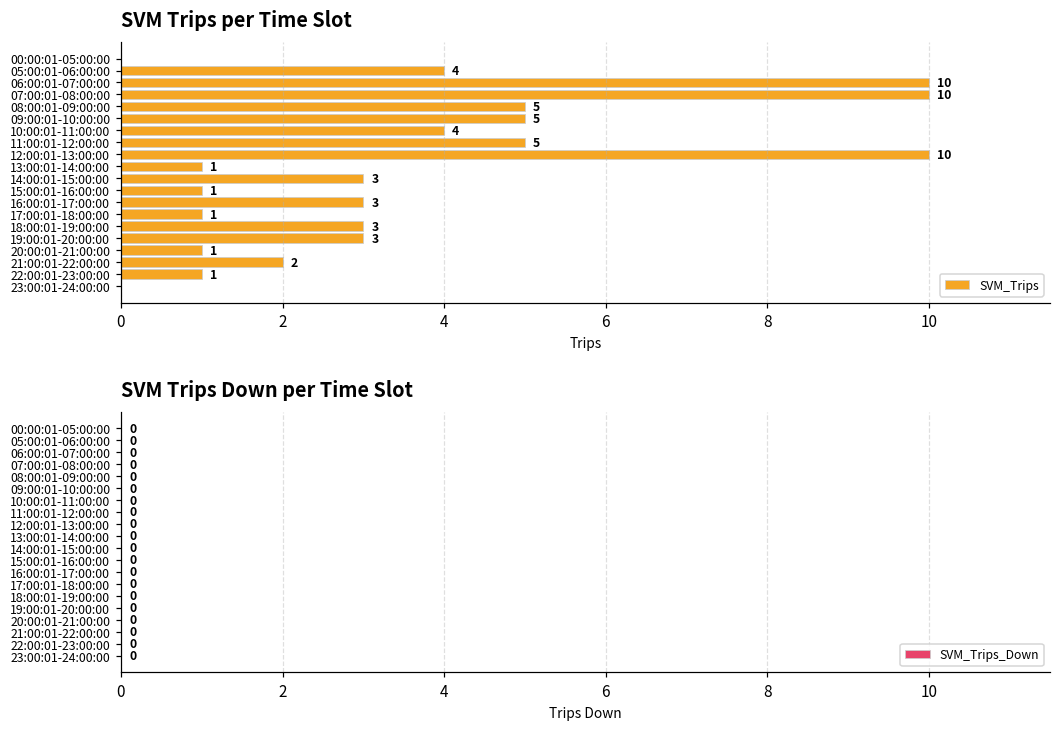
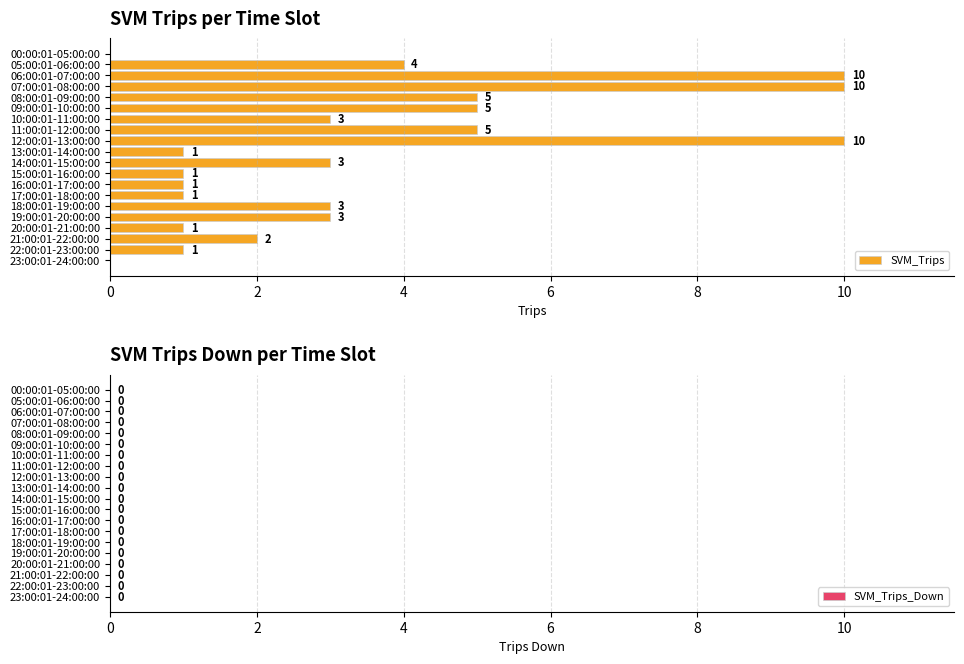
SVM Trips per Time Slot, 10:00:01-11:00:00: 4 -> 3
SVM Trips per Time Slot, 16:00:01-17:00:00: 3 -> 1
